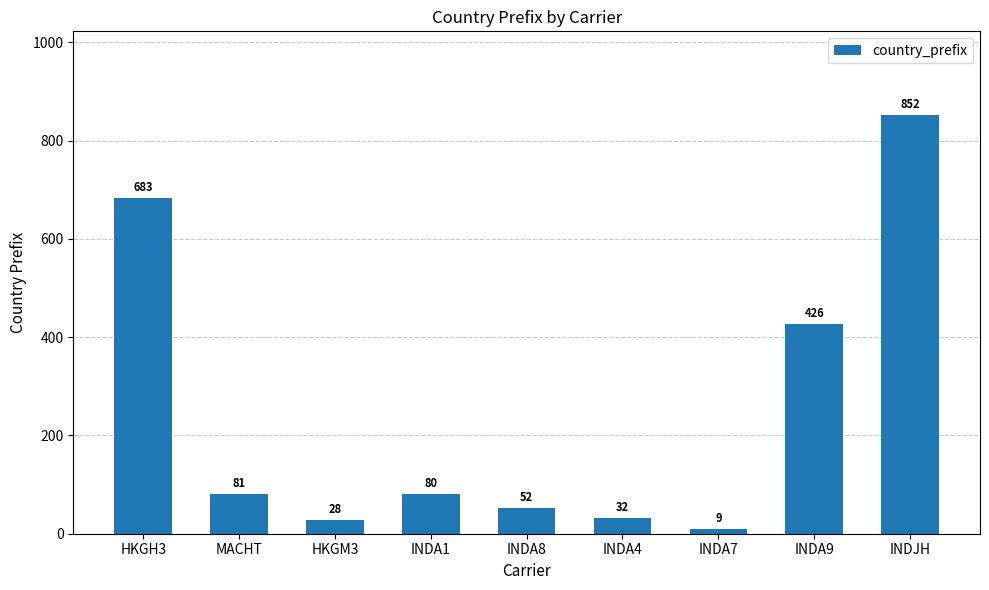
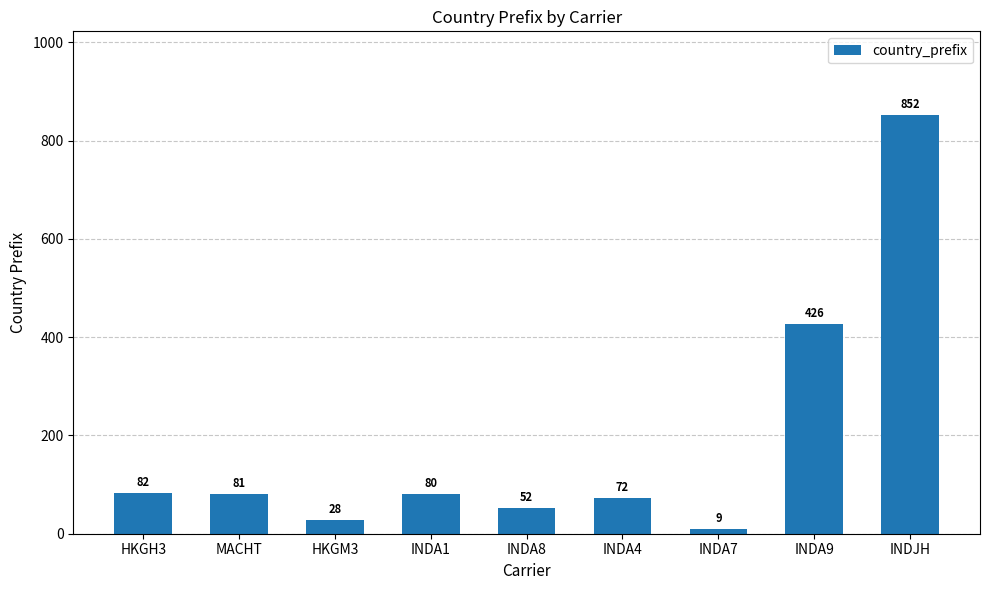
HKGH3: 683 -> 82
INDA4: 32 -> 72
